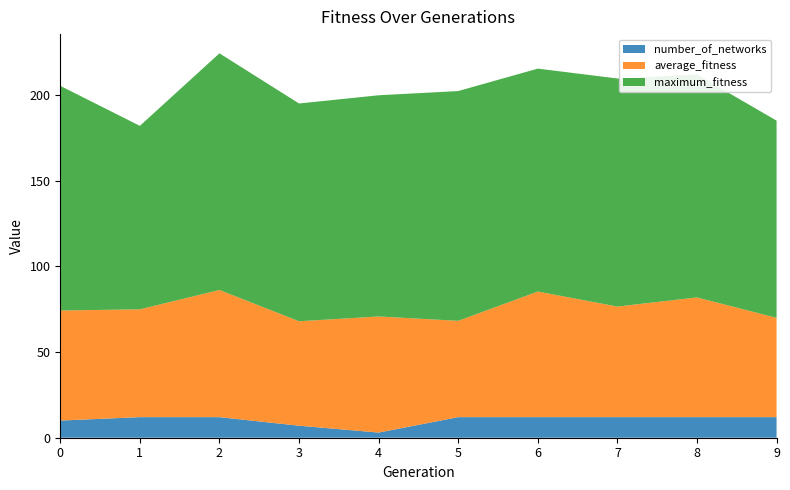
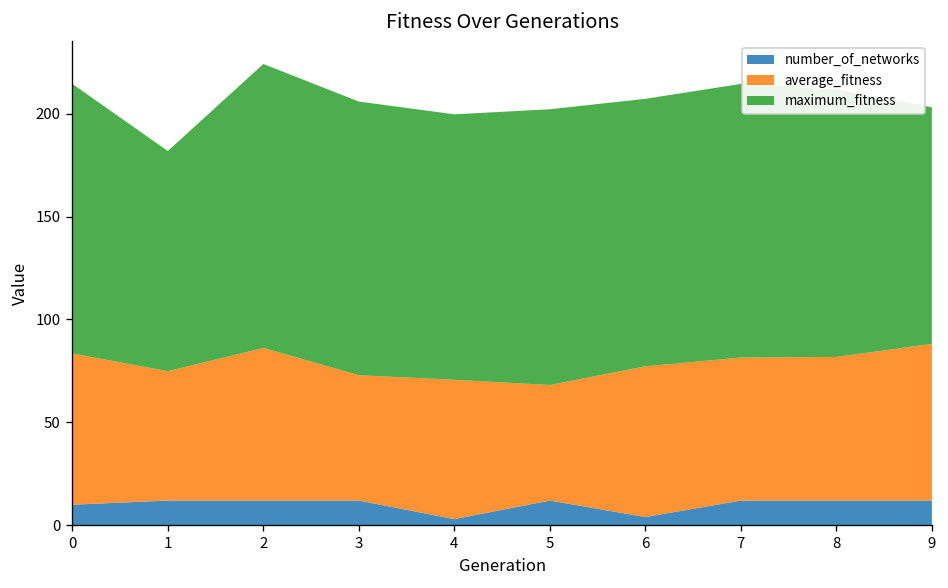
average_fitness, 0: 64 -> 74
number_of_networks, 3: 7 -> 12
maximum_fitness, 3: 127 -> 133
number_of_networks, 6: 12 -> 4
average_fitness, 7: 65 -> 70
average_fitness, 9: 58 -> 76
